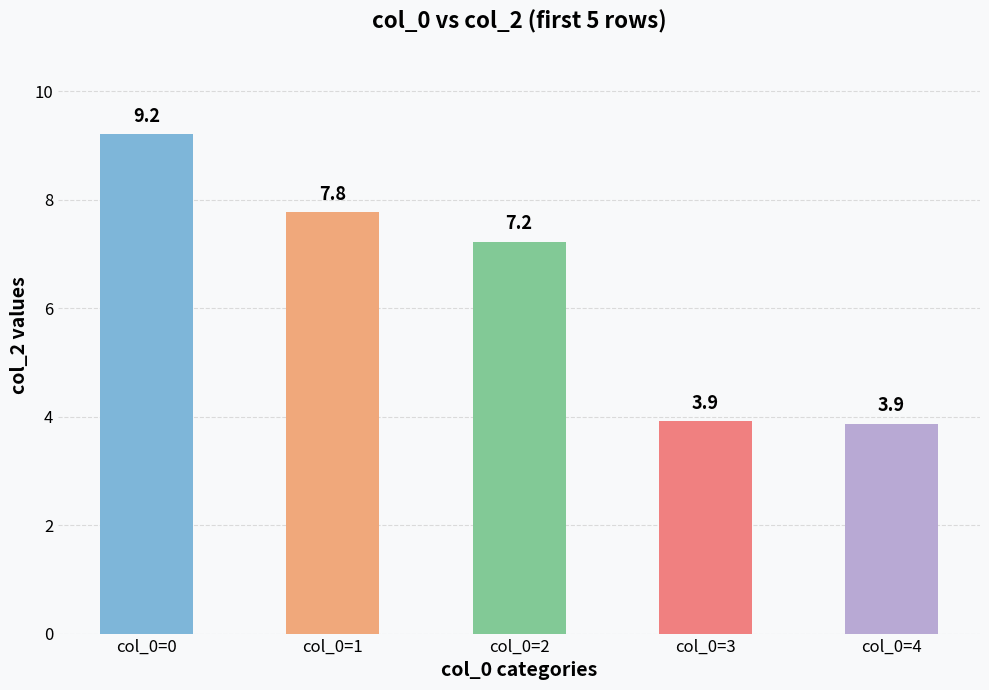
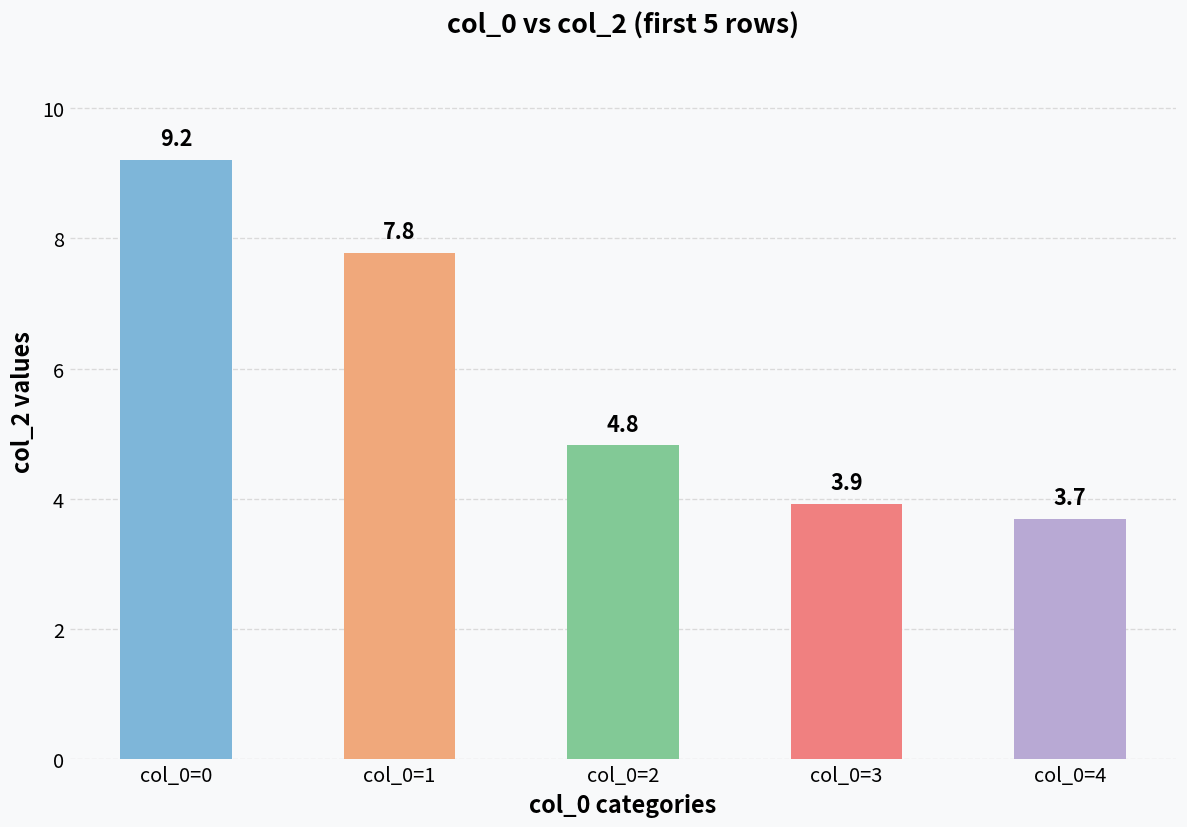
col_0=2: 7.2 -> 4.8
col_0=4: 3.9 -> 3.7
